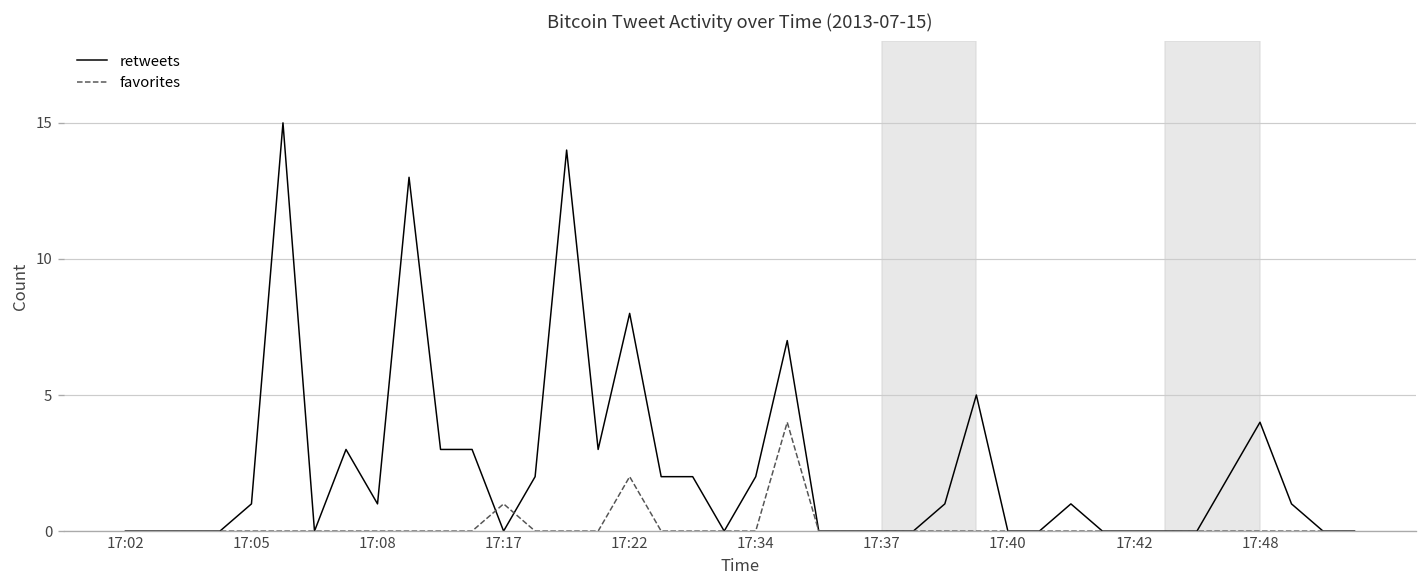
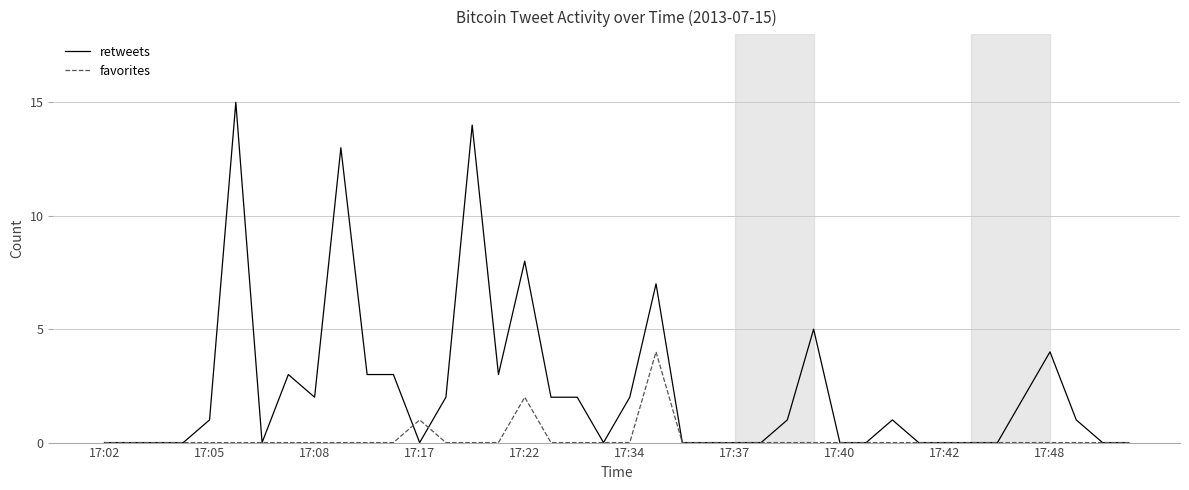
retweets, 17:08: 1 -> 2
